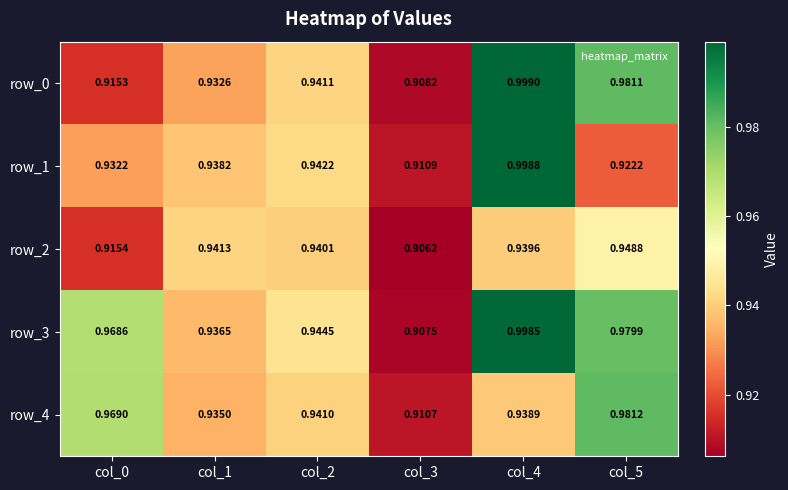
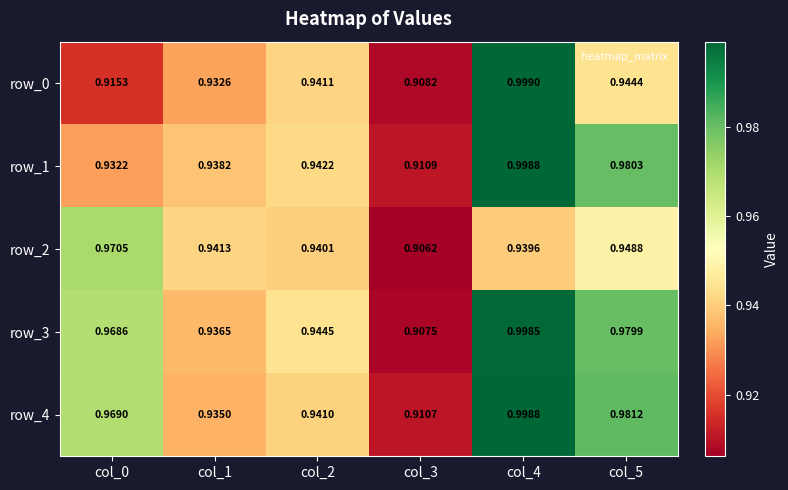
row_0, col_5: 0.9811 -> 0.9444
row_1, col_5: 0.9222 -> 0.9803
row_2, col_0: 0.9154 -> 0.9705
row_4, col_4: 0.9389 -> 0.9988
